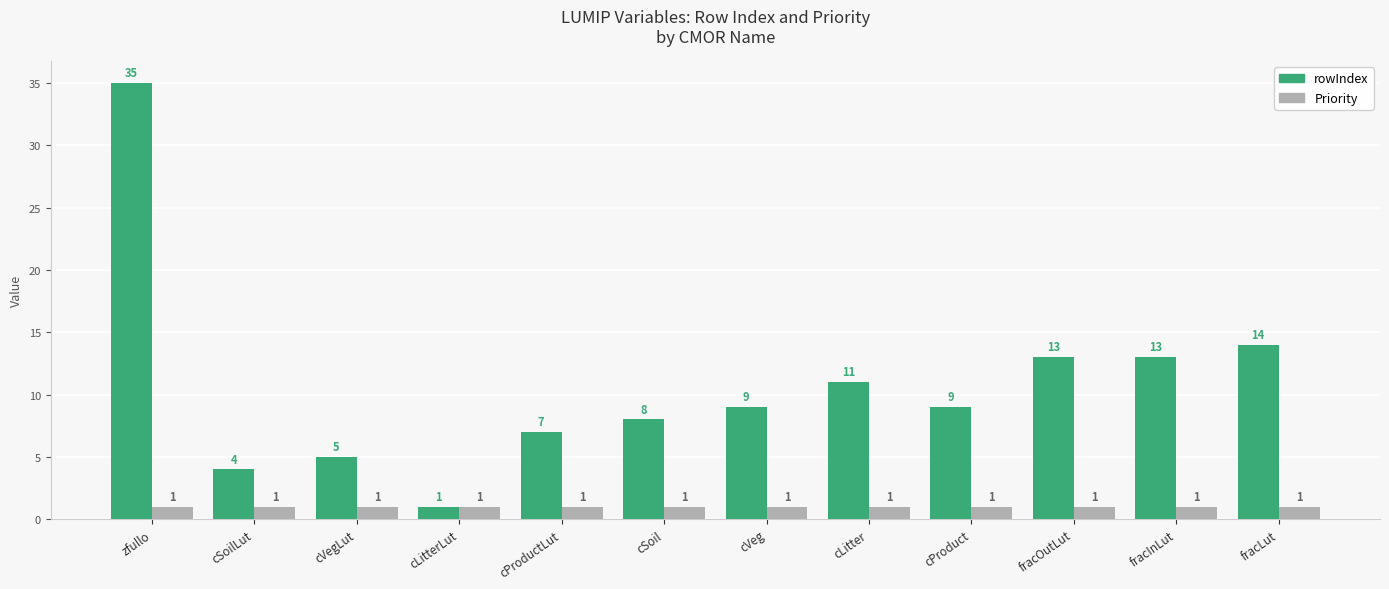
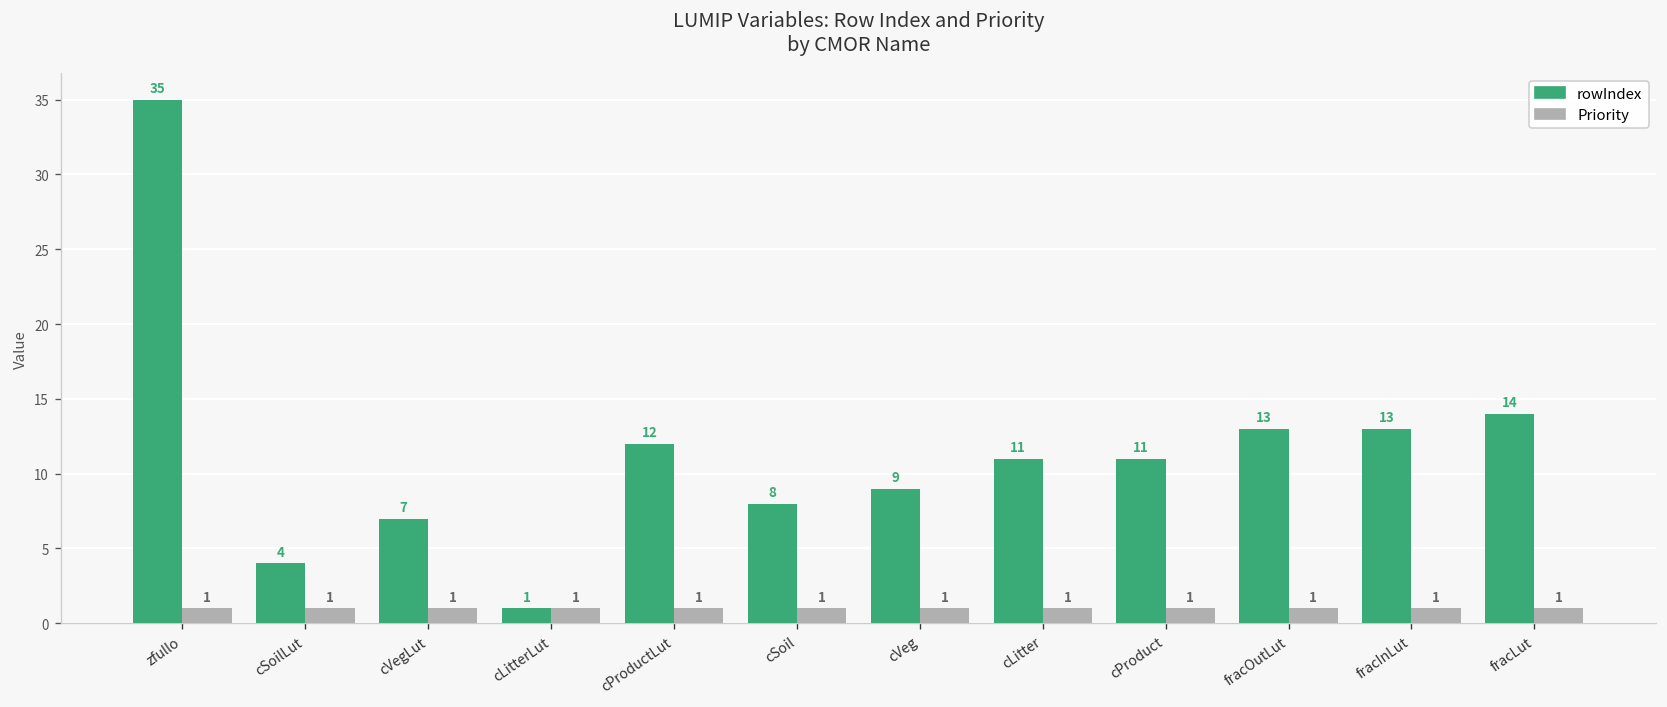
rowIndex, cVegLut: 5 -> 7
rowIndex, cProductLut: 7 -> 12
rowIndex, cProduct: 9 -> 11
